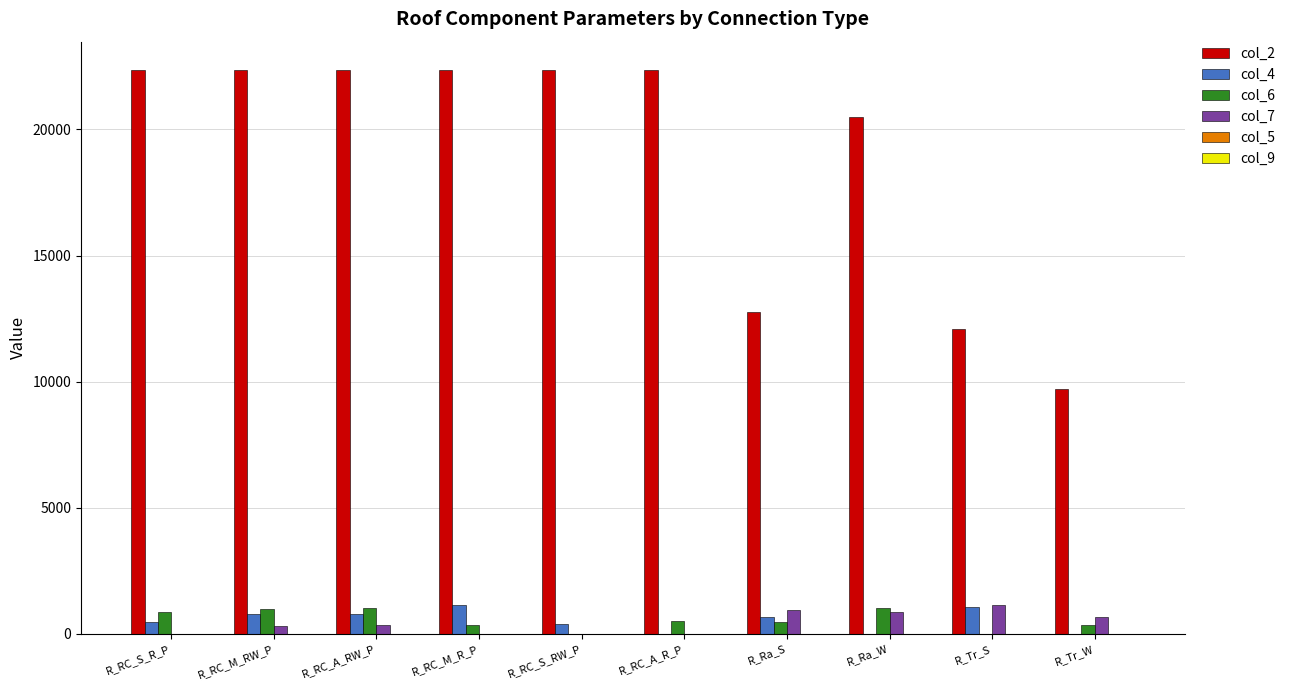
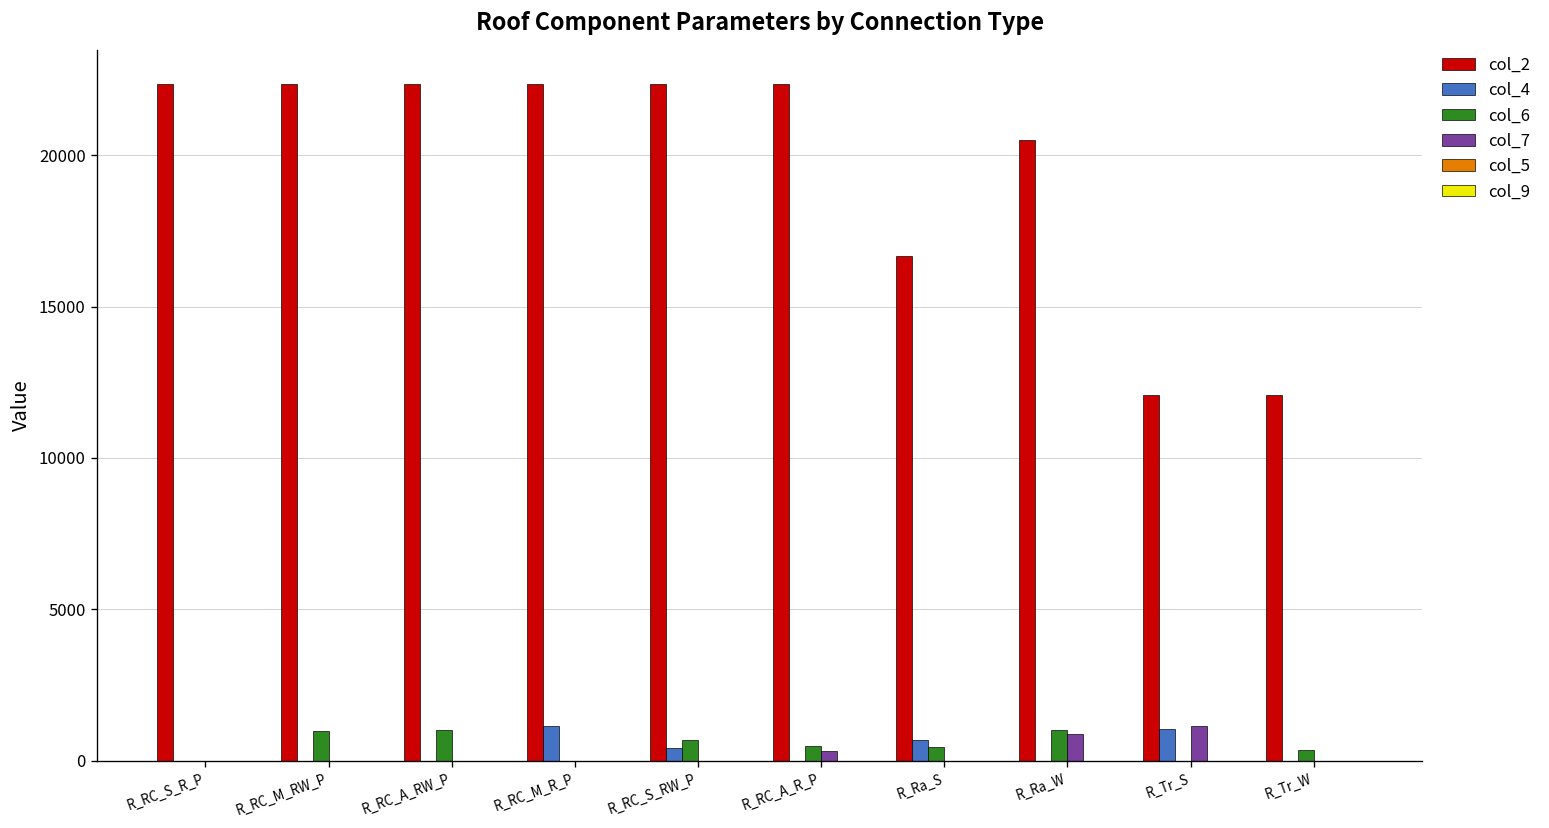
col_4, R_RC_S_R_P: 500 -> 0
col_6, R_RC_S_R_P: 800 -> 0
col_4, R_RC_M_RW_P: 800 -> 0
col_7, R_RC_M_RW_P: 300 -> 0
col_4, R_RC_A_RW_P: 800 -> 0
col_7, R_RC_A_RW_P: 300 -> 0
col_6, R_RC_M_R_P: 400 -> 0
col_6, R_RC_S_RW_P: 0 -> 700
col_7, R_RC_A_R_P: 0 -> 300
col_2, R_Ra_S: 12800 -> 16700
col_7, R_Ra_S: 900 -> 0
col_2, R_Tr_W: 9700 -> 12100
col_7, R_Tr_W: 700 -> 0
